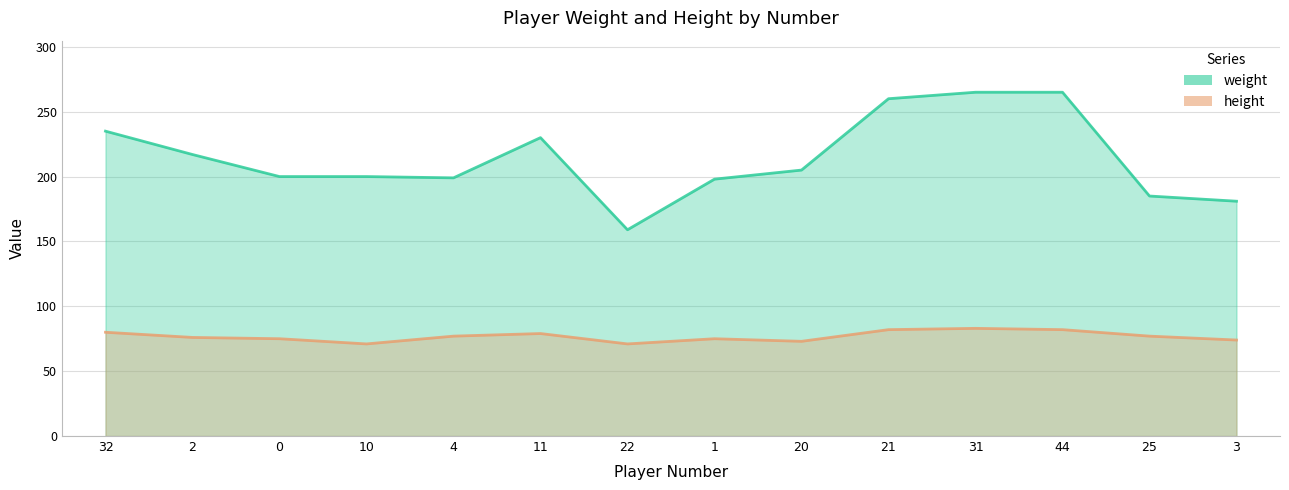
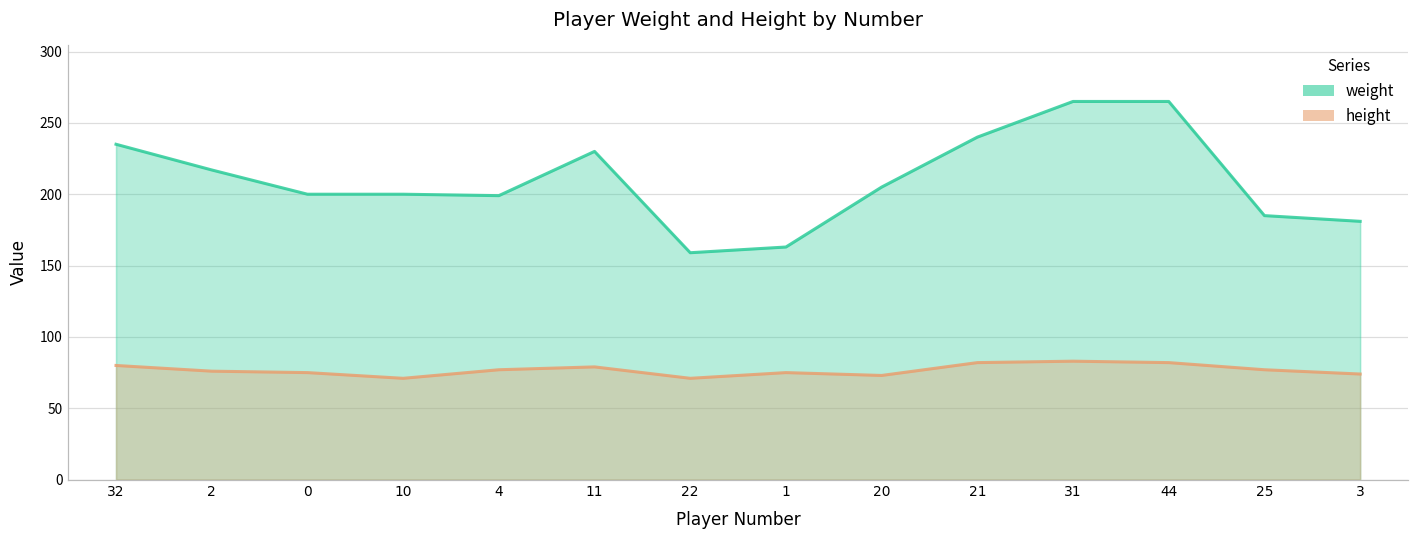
weight, 1: 198 -> 163
weight, 21: 260 -> 240
